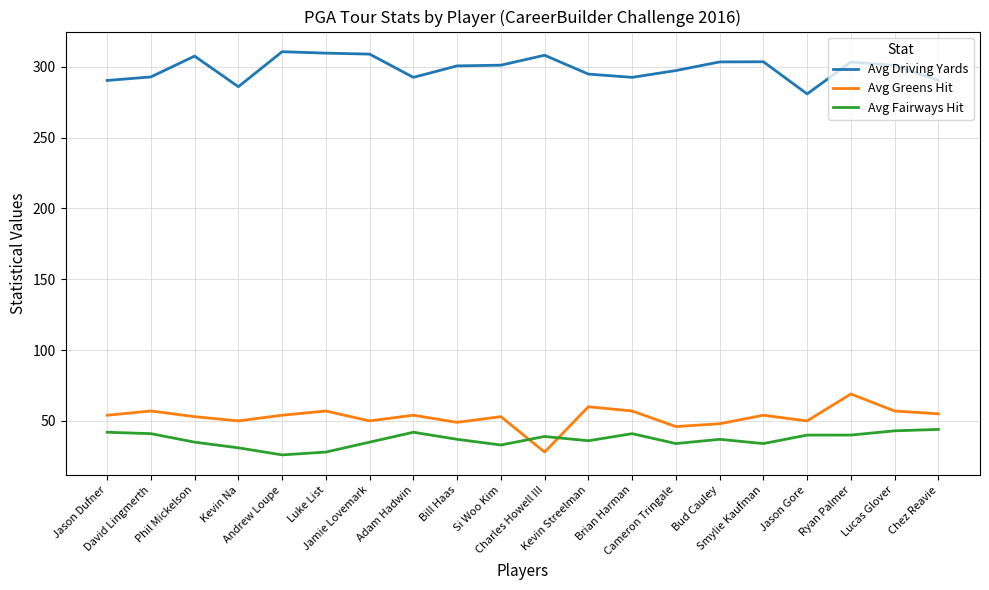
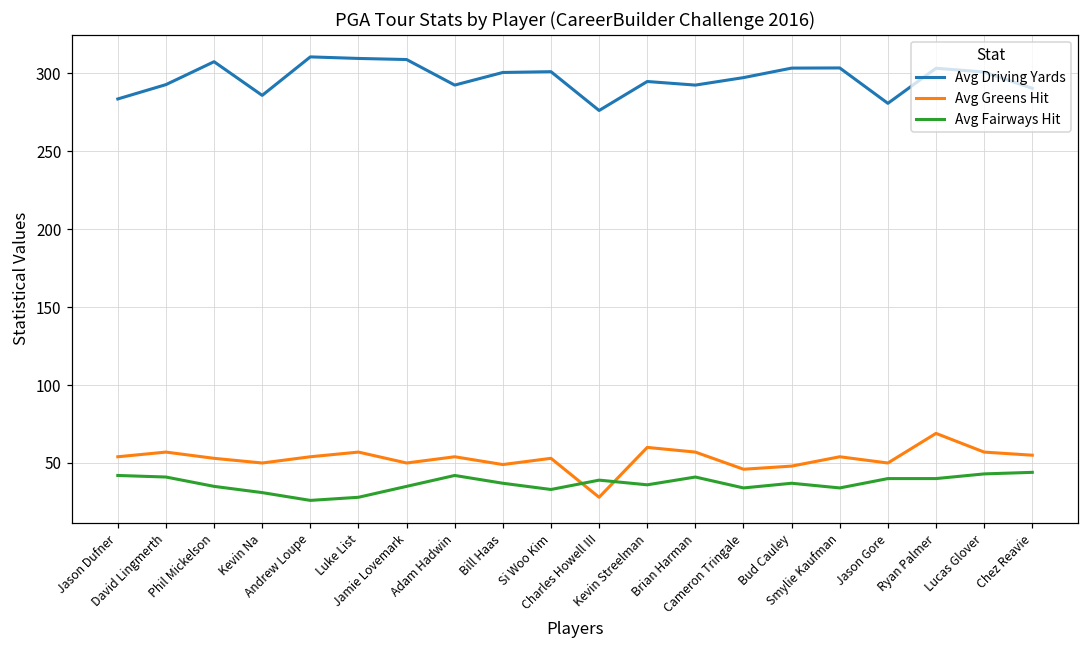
Avg Driving Yards, Jason Dufner: 290 -> 284
Avg Driving Yards, Charles Howell III: 308 -> 276
